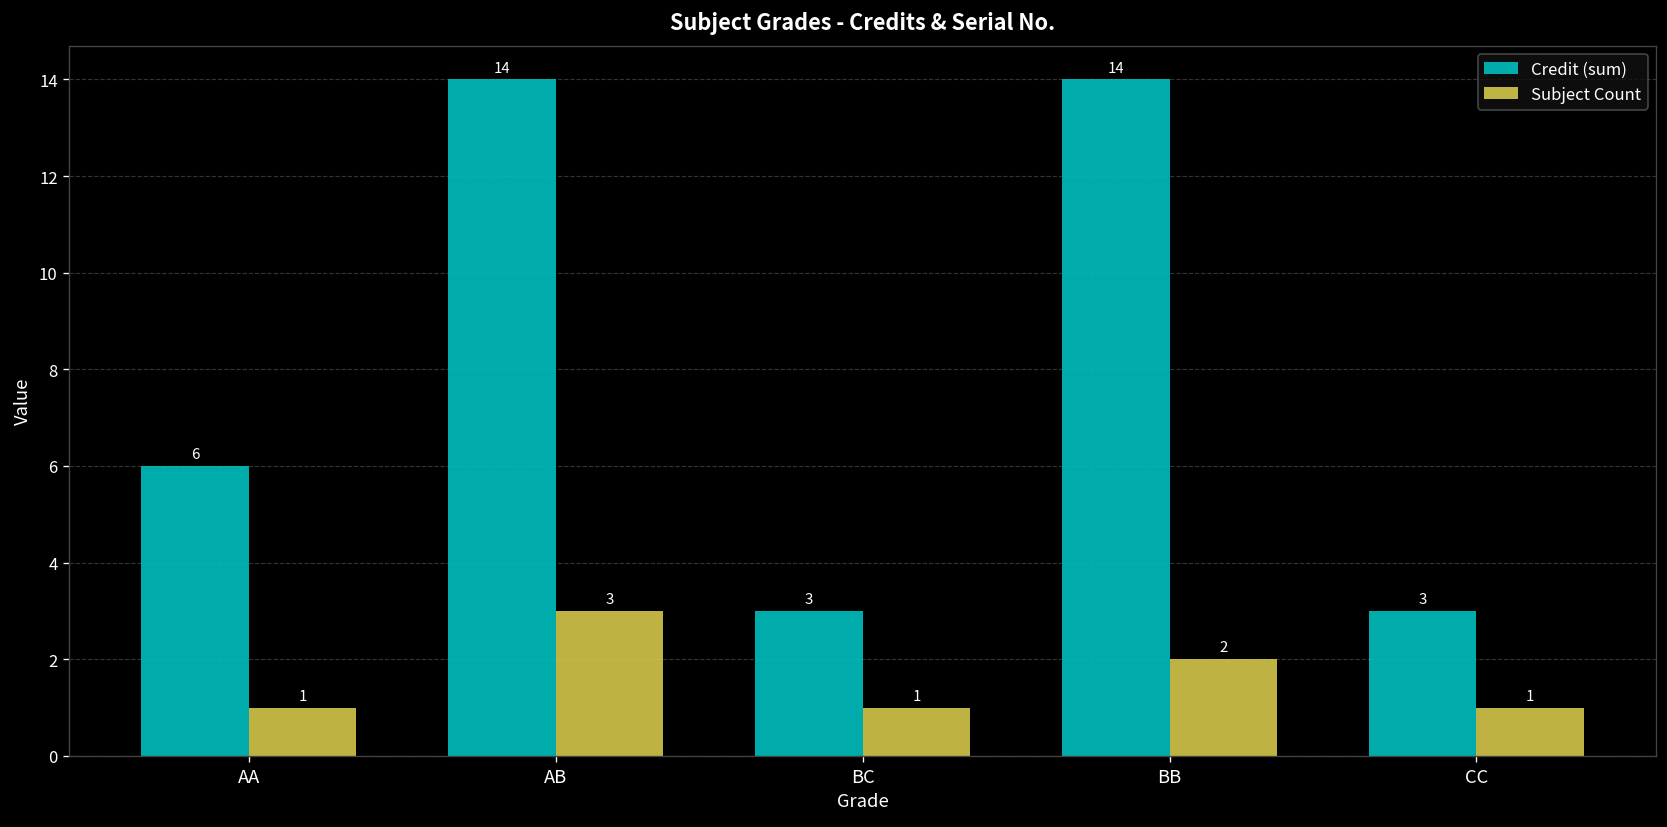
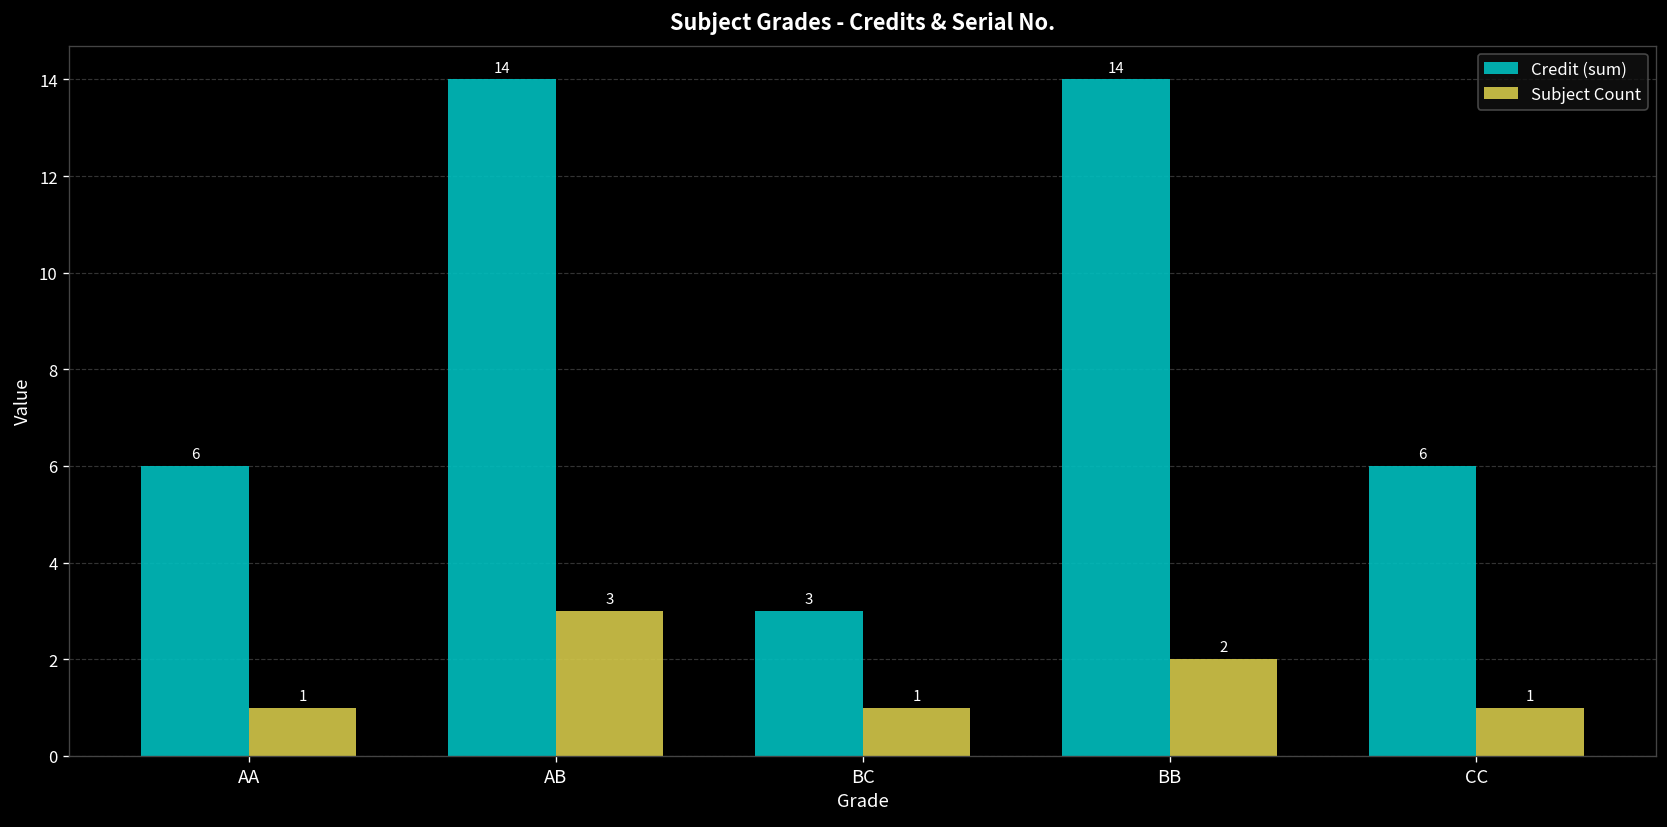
Credit (sum), CC: 3 -> 6
